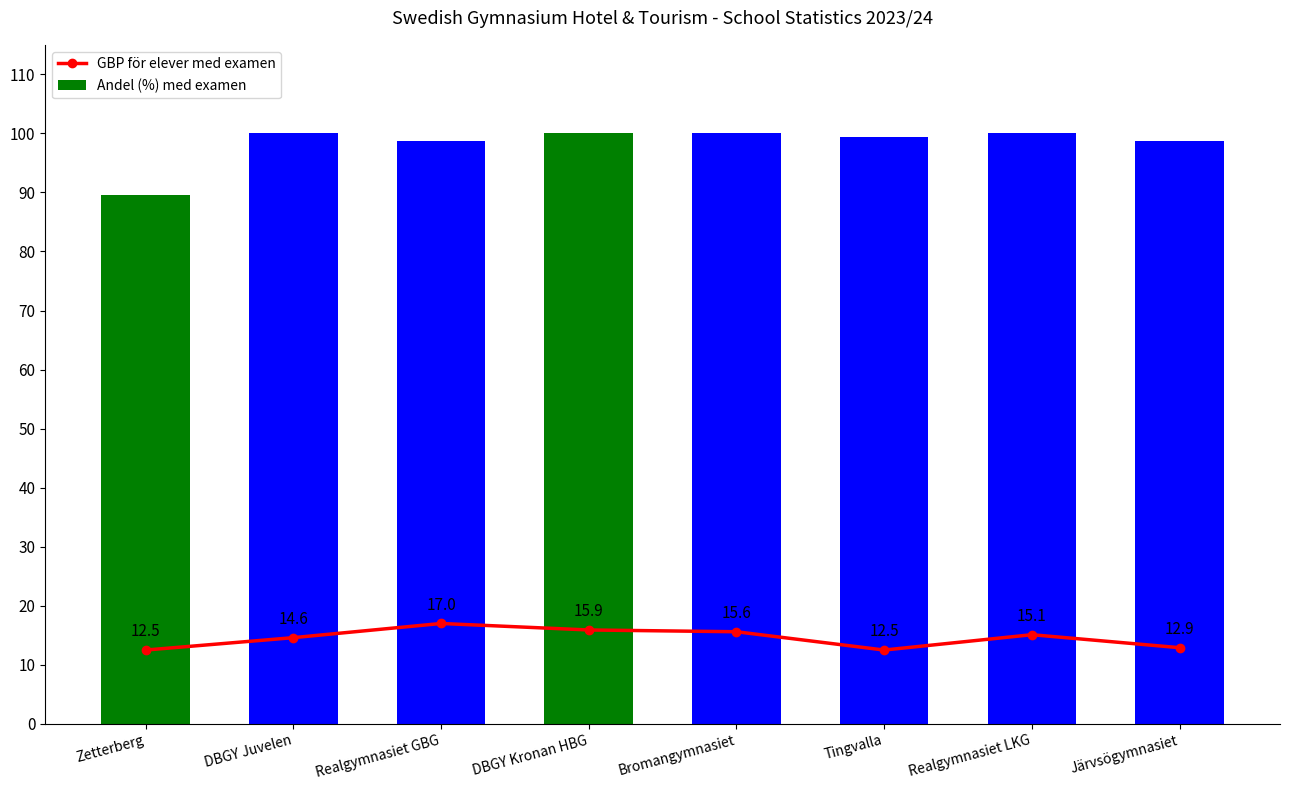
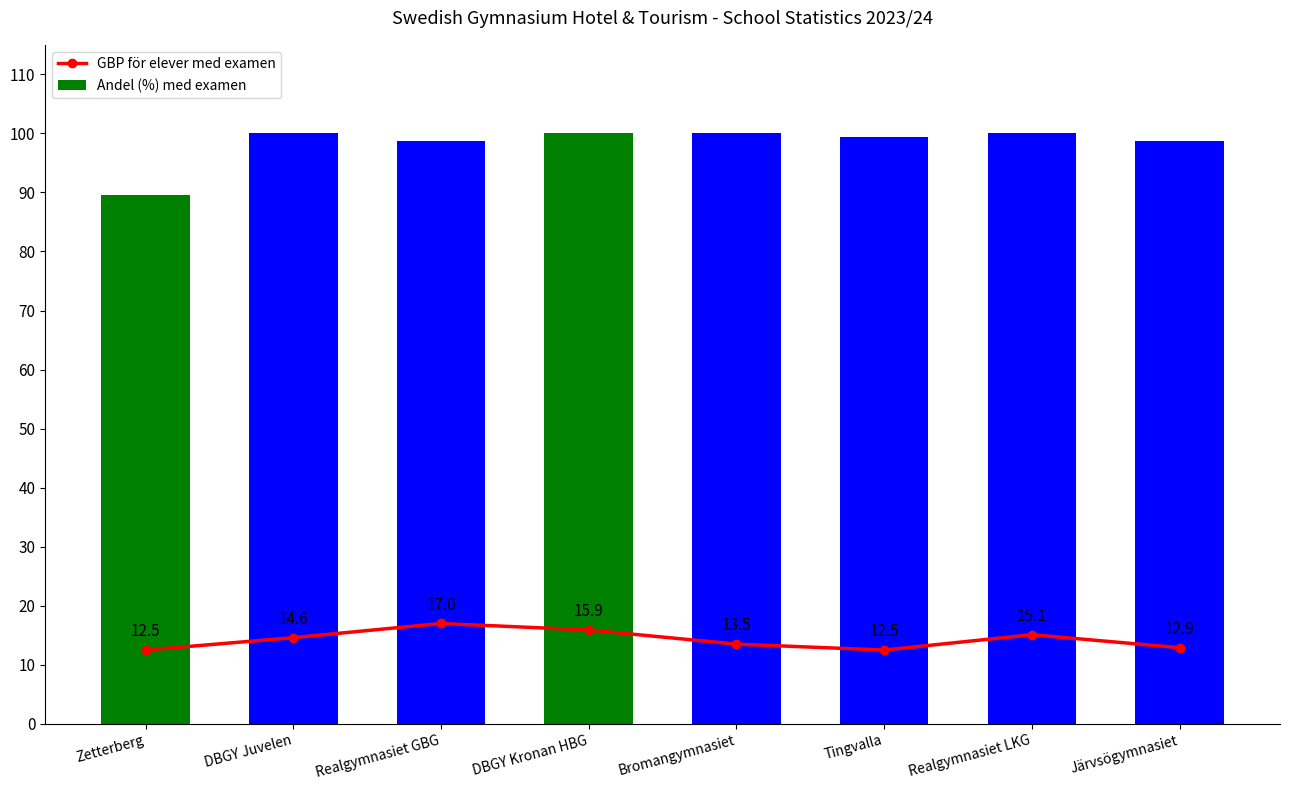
GBP för elever med examen, Bromangymnasiet: 15.6 -> 13.5
